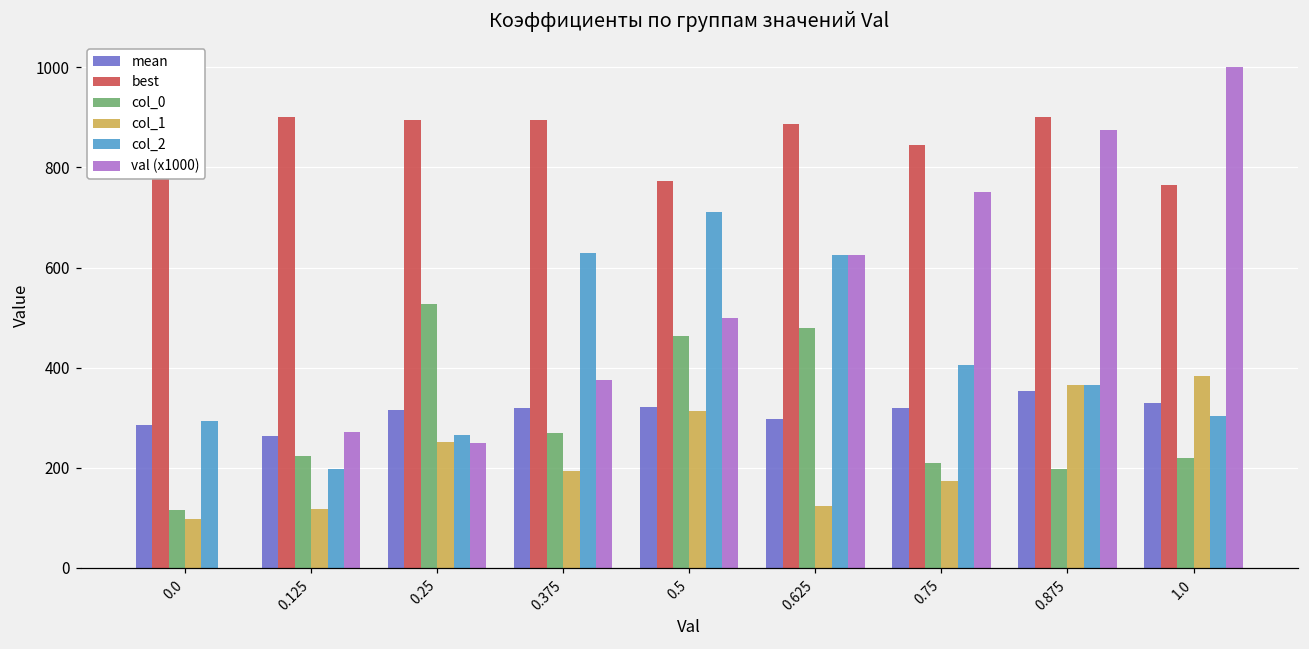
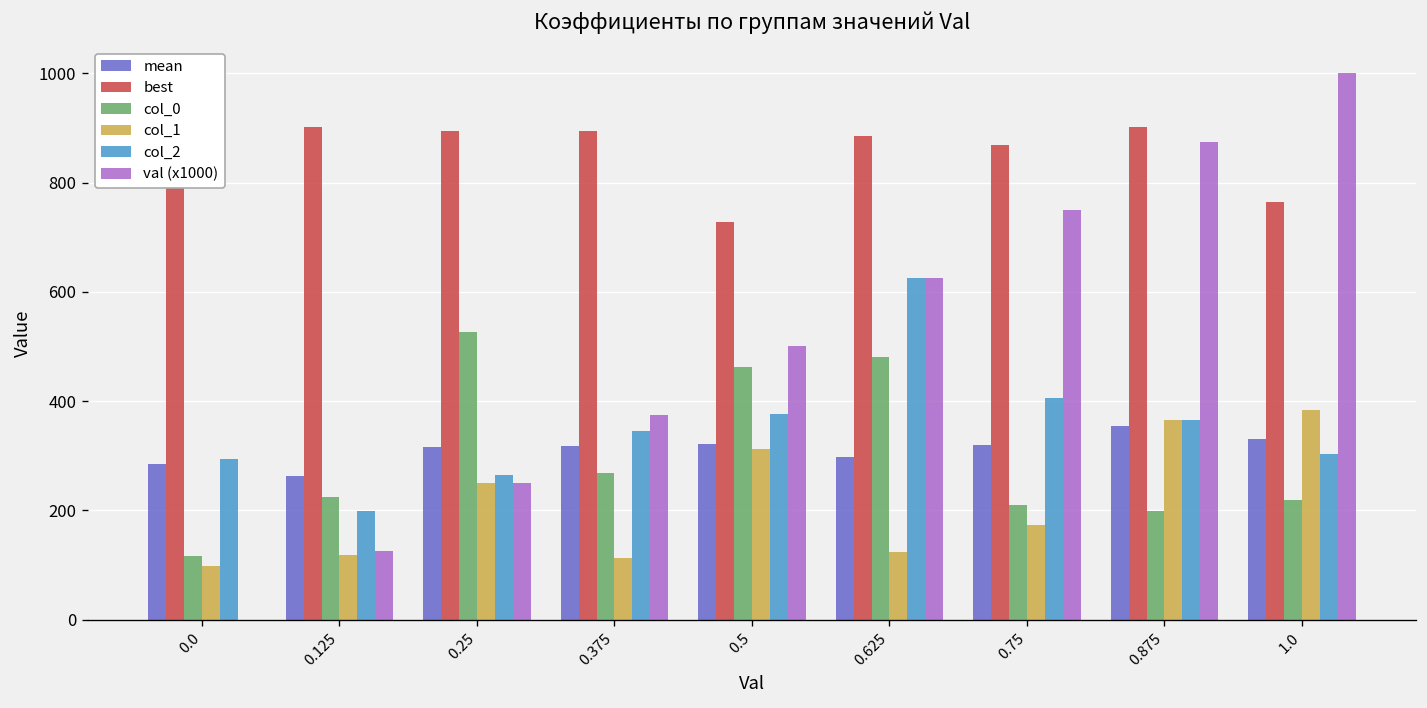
val (x1000), 0.125: 270 -> 130
col_1, 0.375: 190 -> 110
col_2, 0.375: 630 -> 350
best, 0.5: 770 -> 730
col_2, 0.5: 710 -> 380
best, 0.75: 840 -> 870
